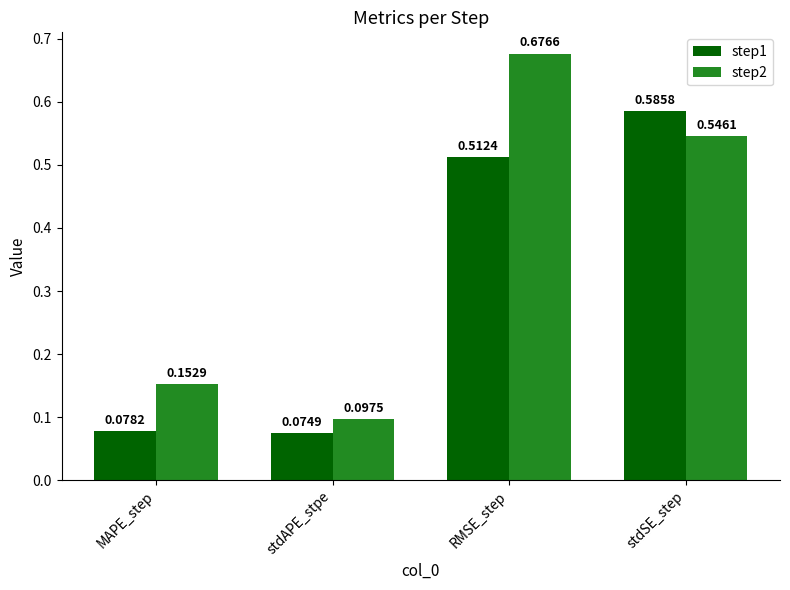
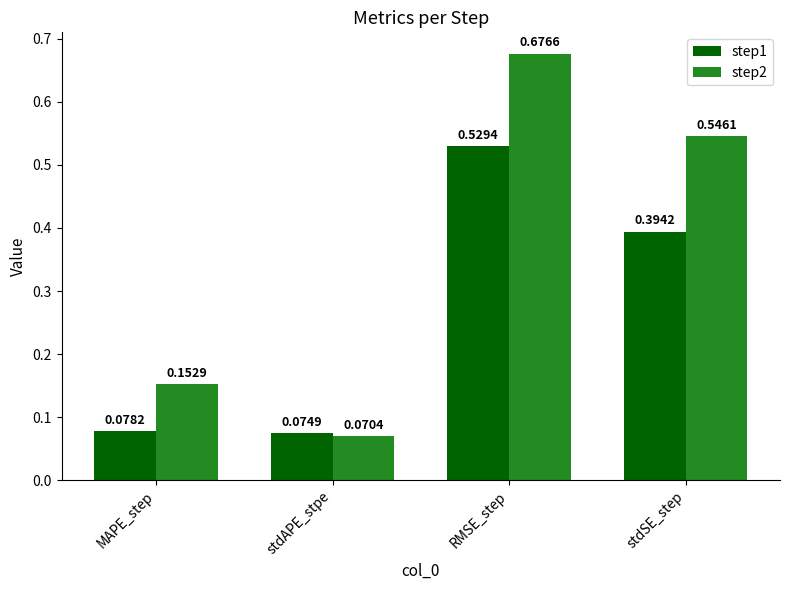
step2, stdAPE_stpe: 0.0975 -> 0.0704
step1, RMSE_step: 0.5124 -> 0.5294
step1, stdSE_step: 0.5858 -> 0.3942
